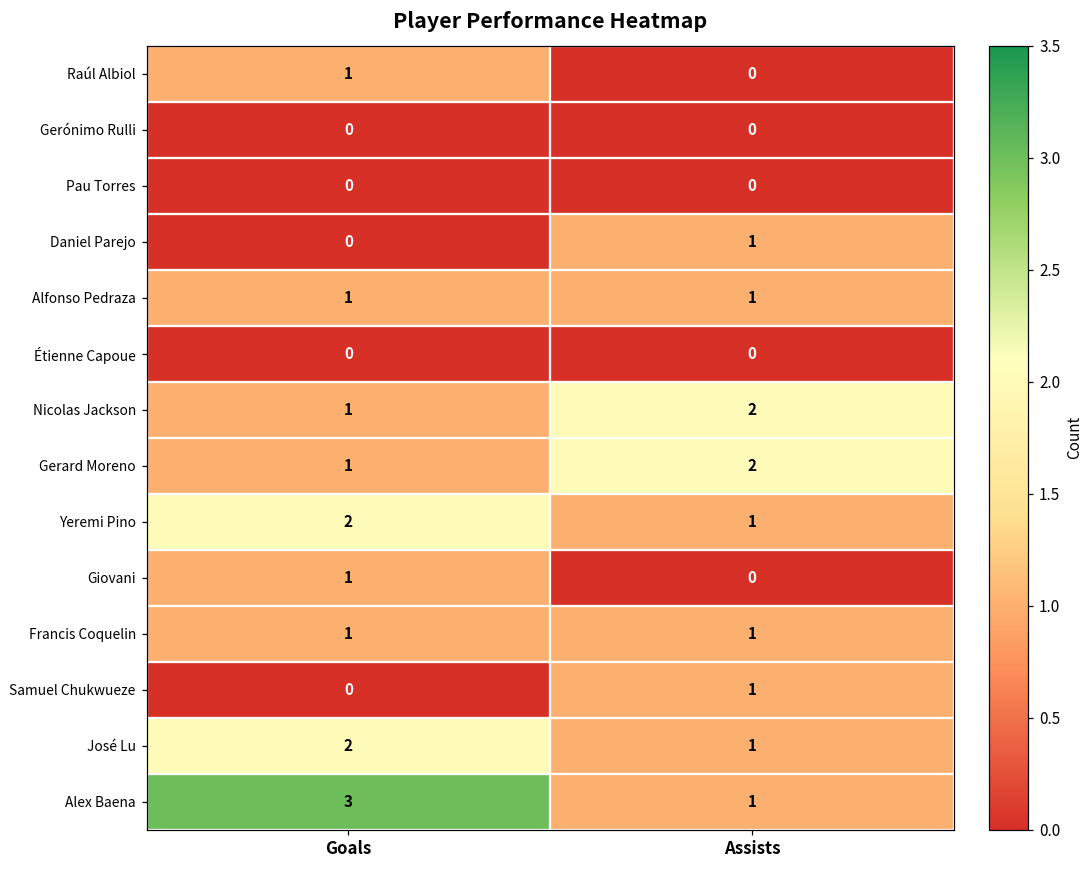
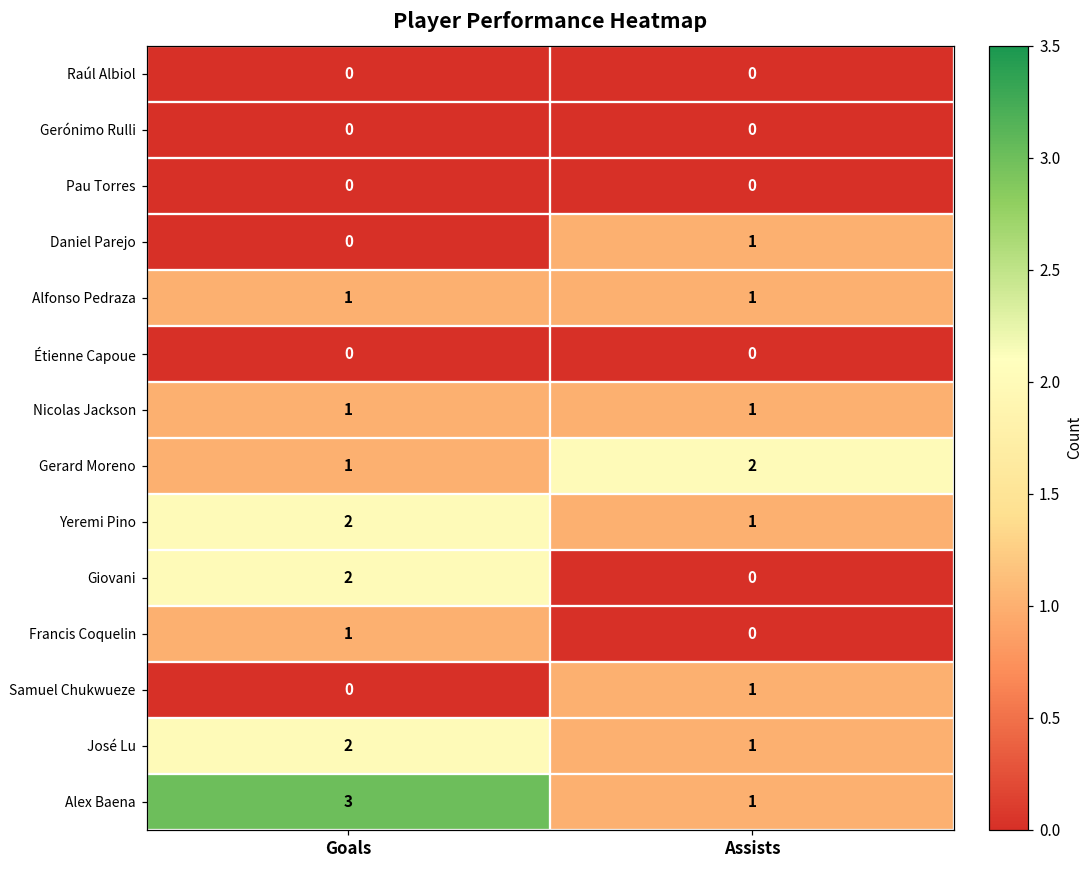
Raúl Albiol, Goals: 1 -> 0
Nicolas Jackson, Assists: 2 -> 1
Giovani, Goals: 1 -> 2
Francis Coquelin, Assists: 1 -> 0
